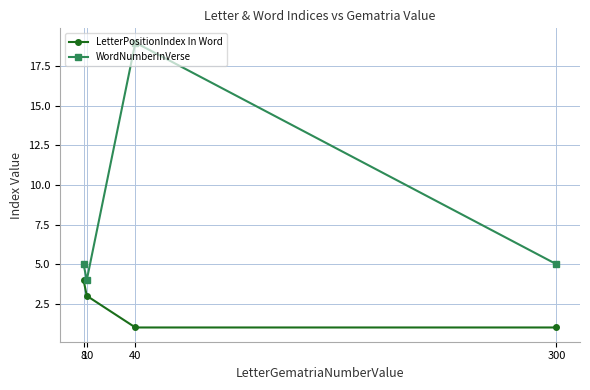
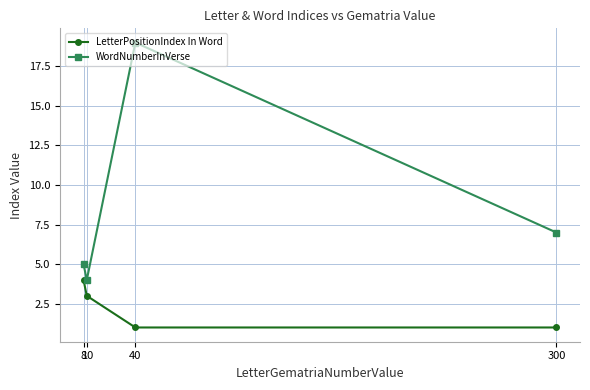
WordNumberInVerse, 300: 5 -> 7
